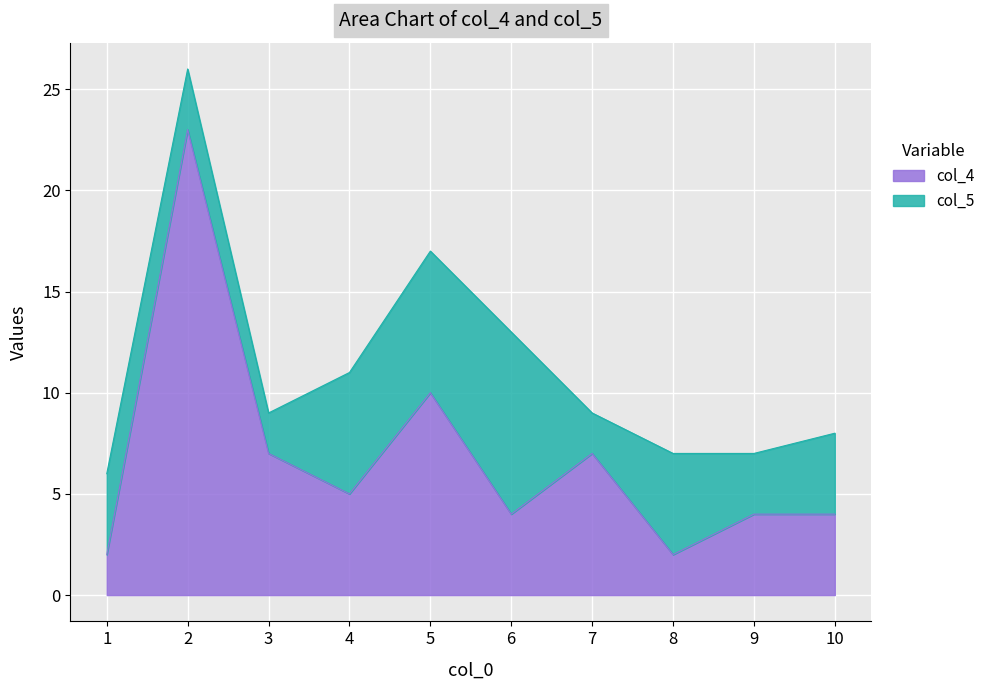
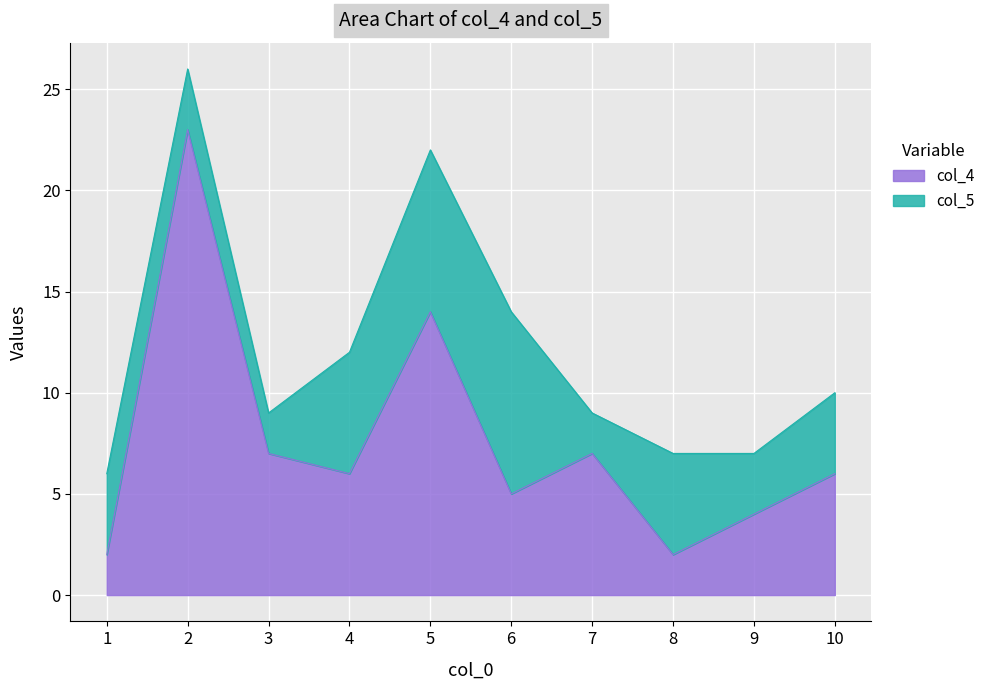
col_4, 4: 5 -> 6
col_4, 5: 10 -> 14
col_5, 5: 7 -> 8
col_4, 6: 4 -> 5
col_4, 10: 4 -> 6
